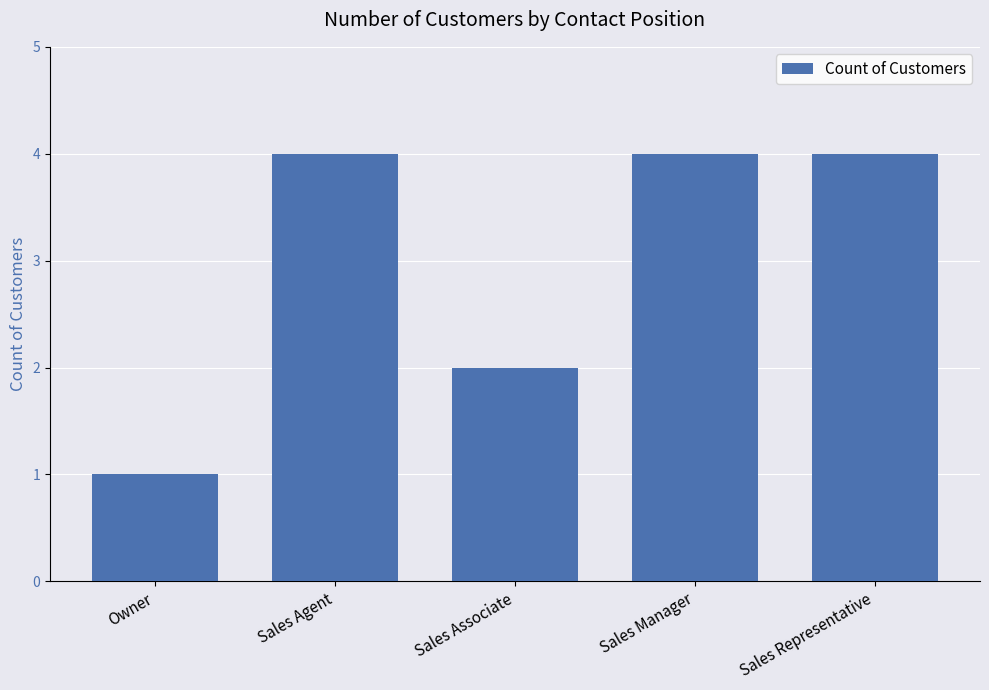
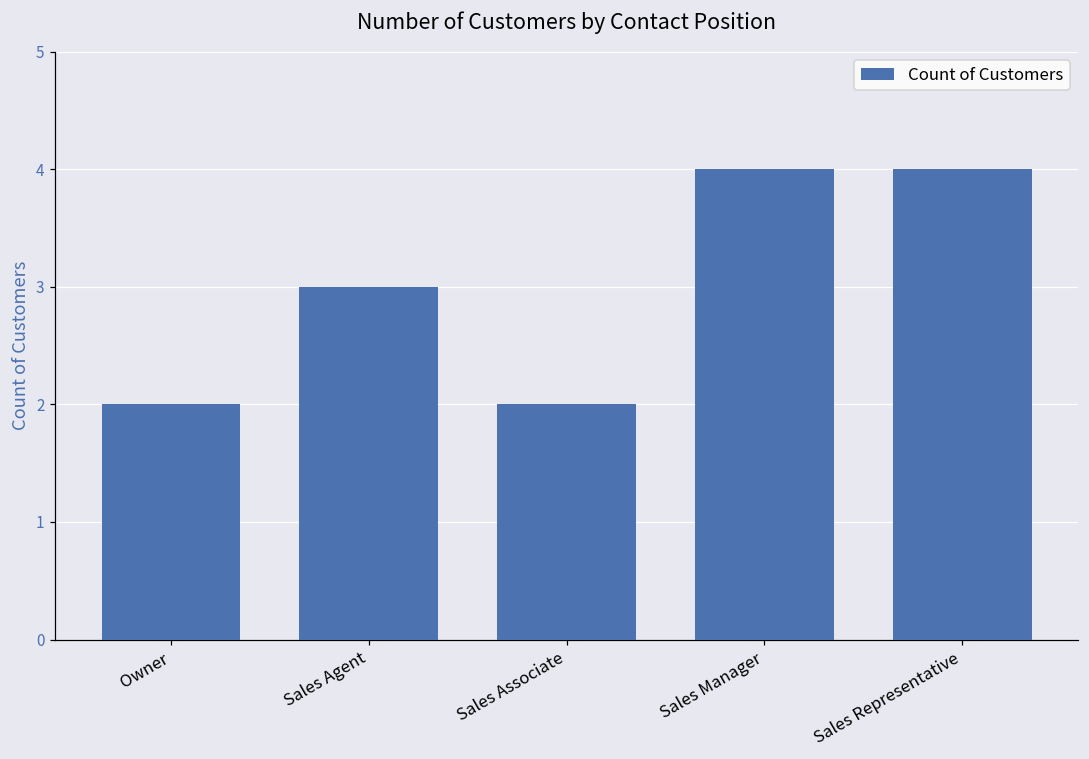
Owner: 1 -> 2
Sales Agent: 4 -> 3
